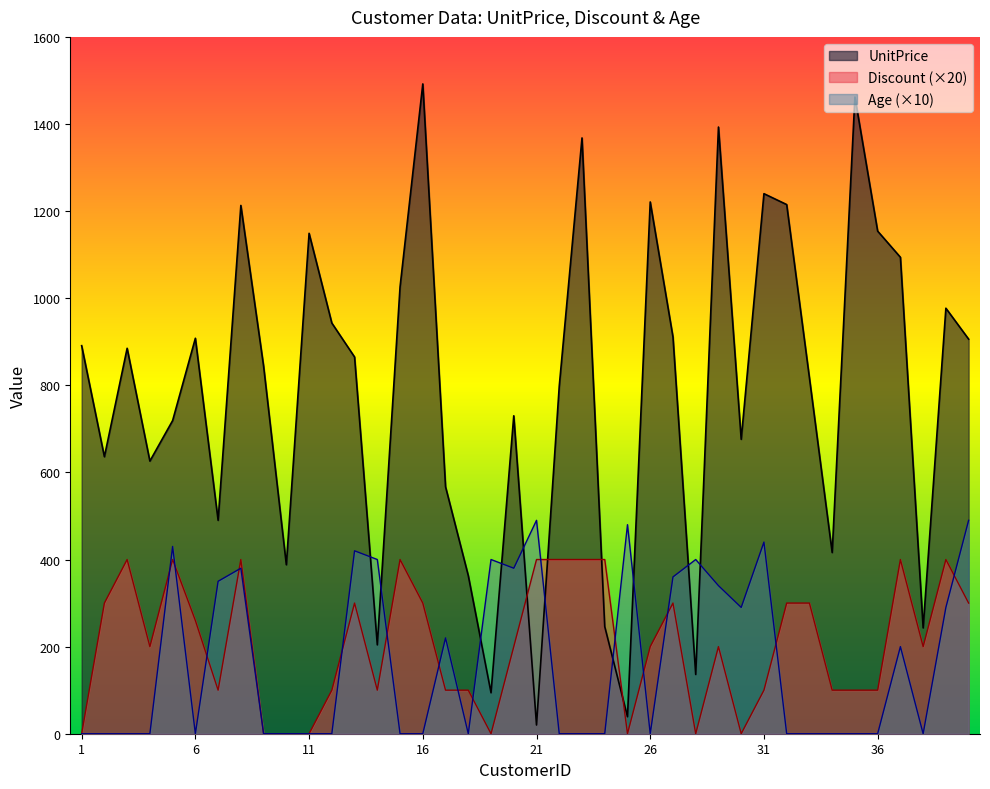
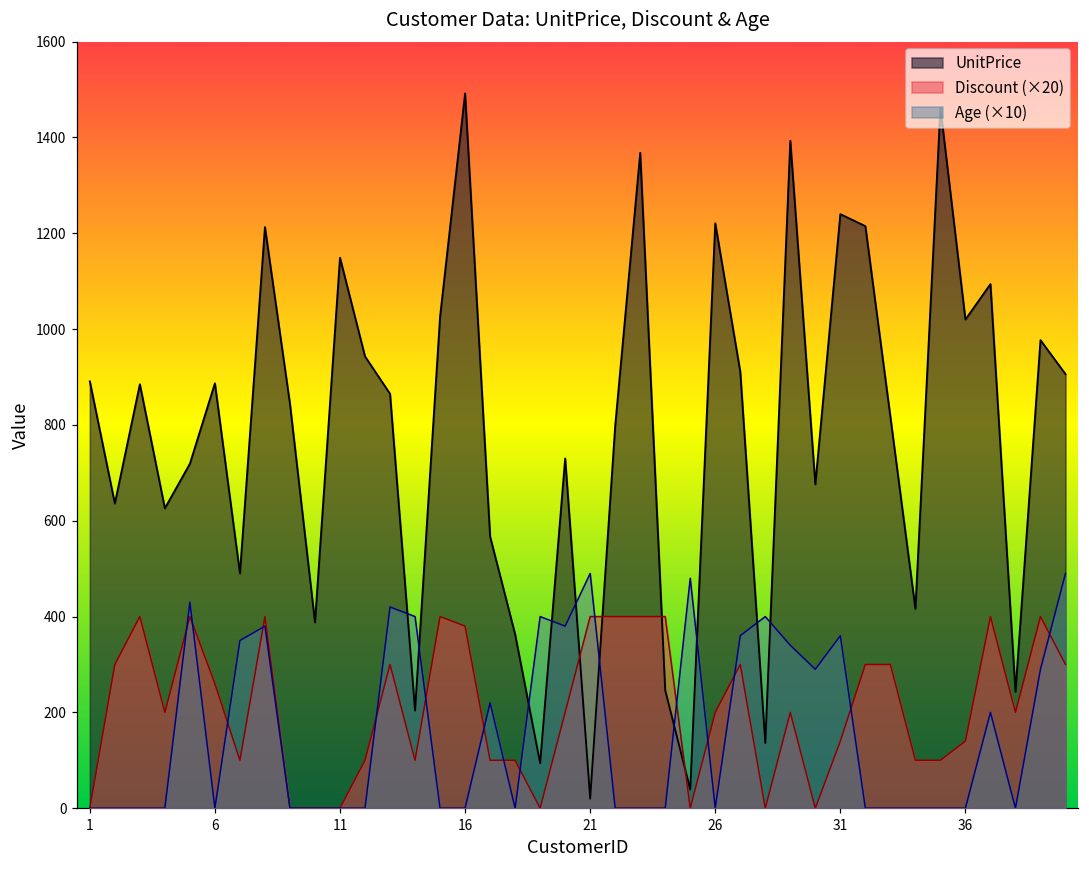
UnitPrice, 6: 910 -> 890
Discount (×20), 16: 300 -> 380
Discount (×20), 31: 100 -> 140
Age (×10), 31: 440 -> 360
UnitPrice, 36: 1150 -> 1020
Discount (×20), 36: 100 -> 140
